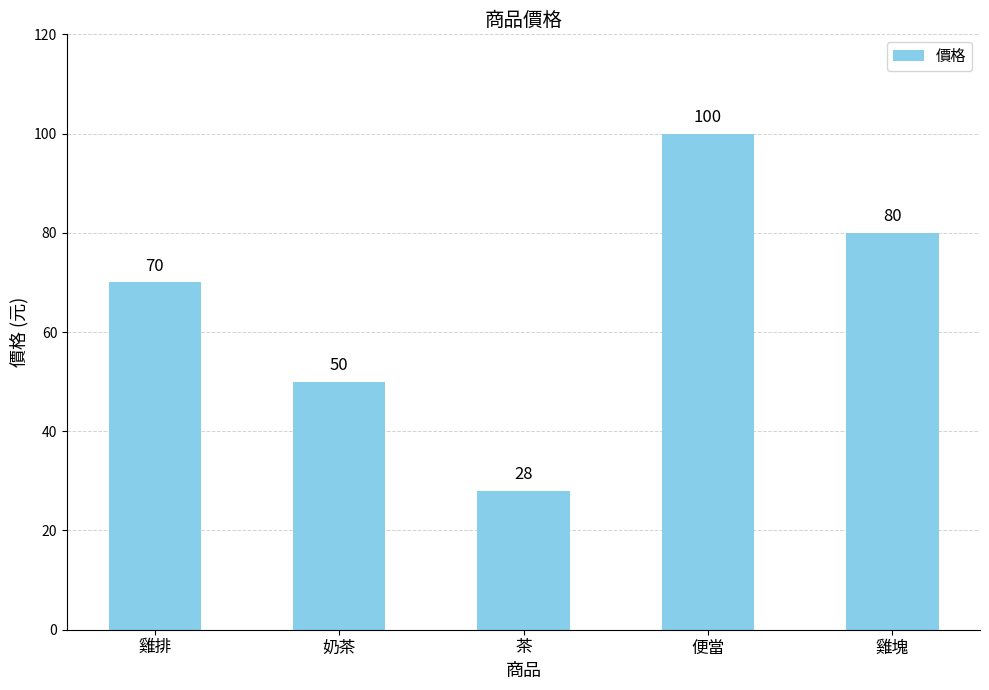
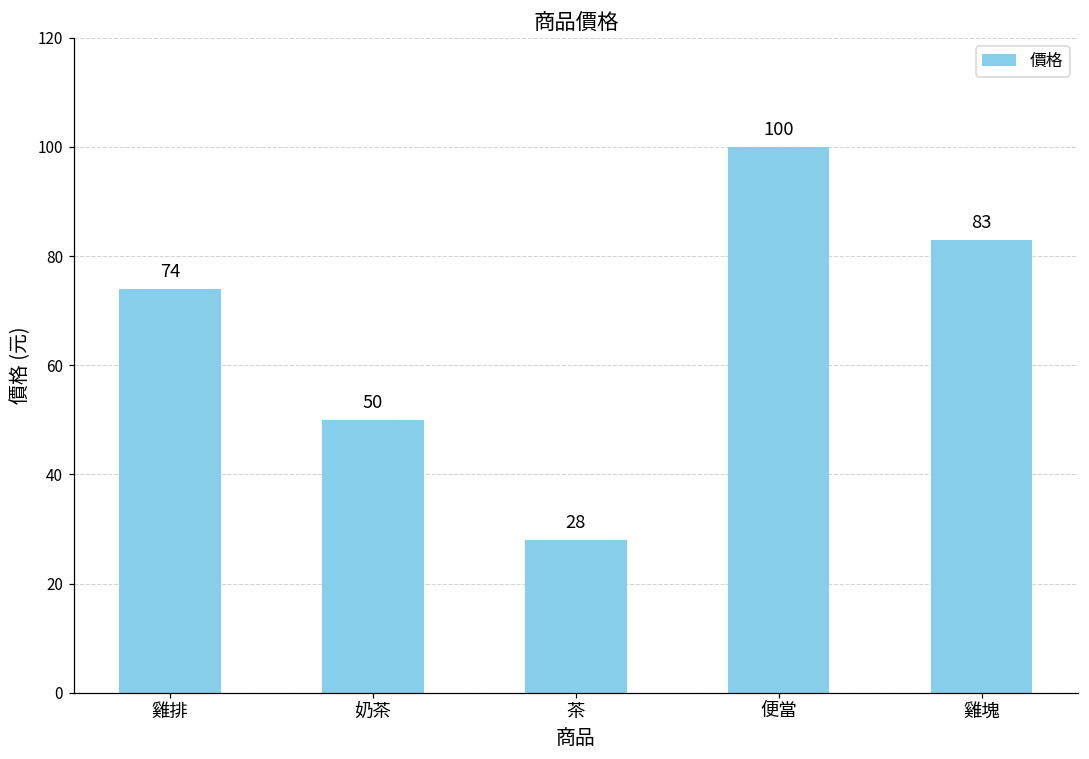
雞排: 70 -> 74
雞塊: 80 -> 83
